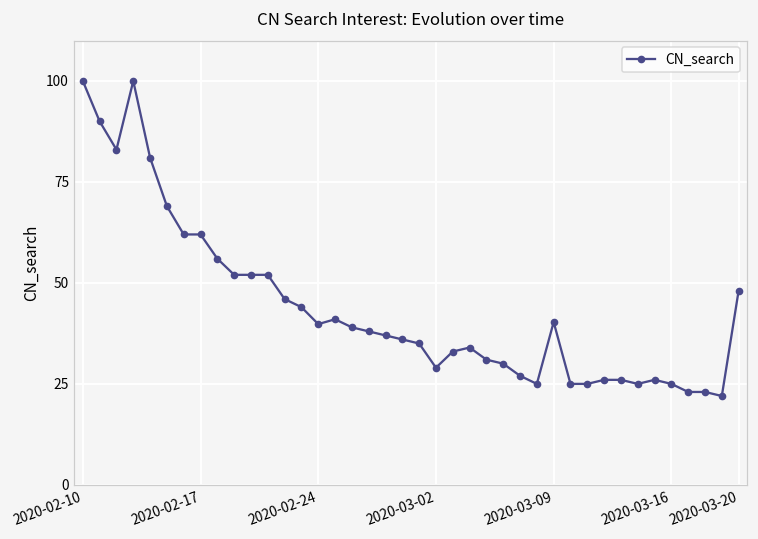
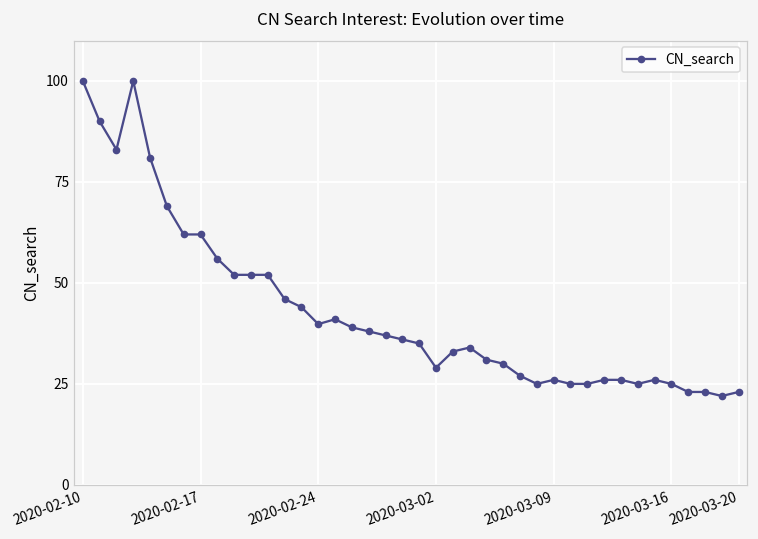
2020-03-09: 40 -> 26
2020-03-20: 48 -> 23
